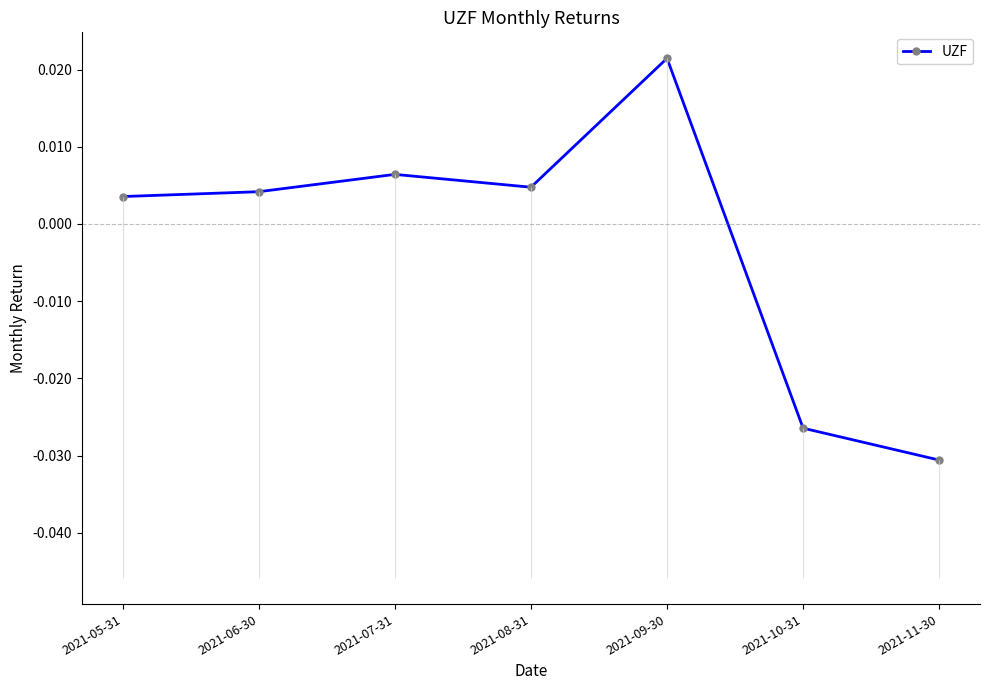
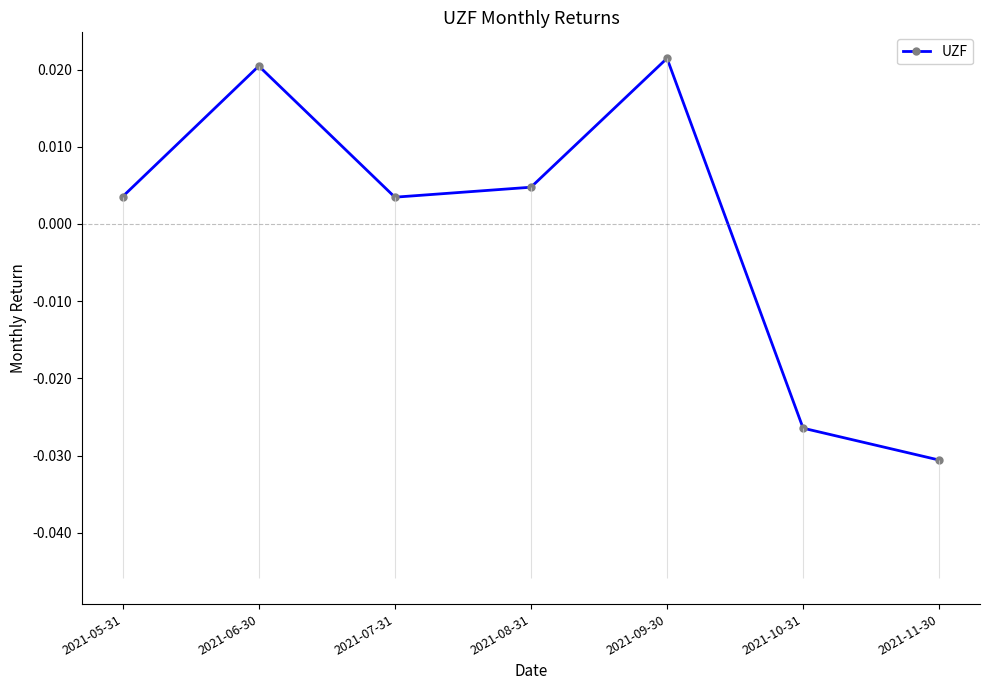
2021-06-30: 0.004 -> 0.020
2021-07-31: 0.006 -> 0.003
